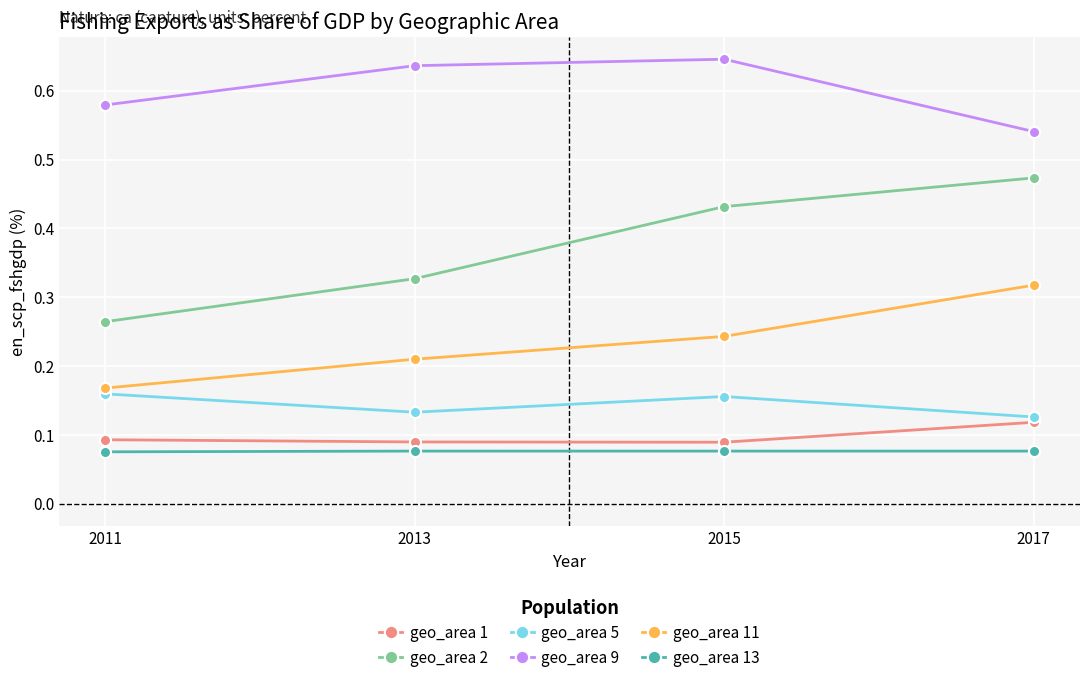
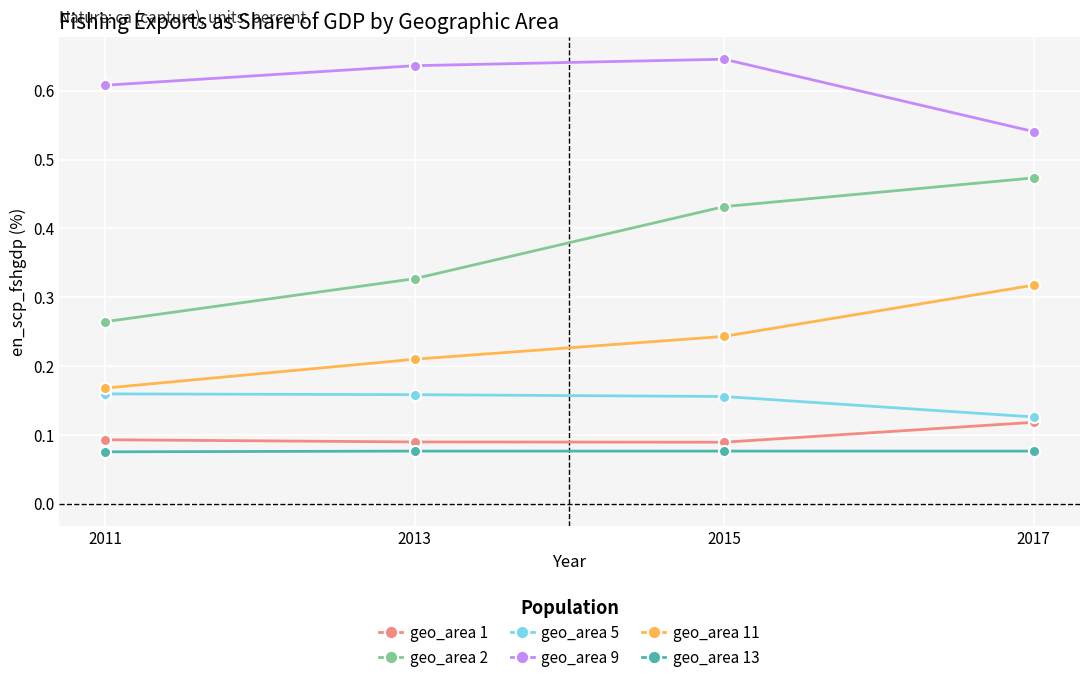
geo_area 9, 2011: 0.58 -> 0.61
geo_area 5, 2013: 0.13 -> 0.16
